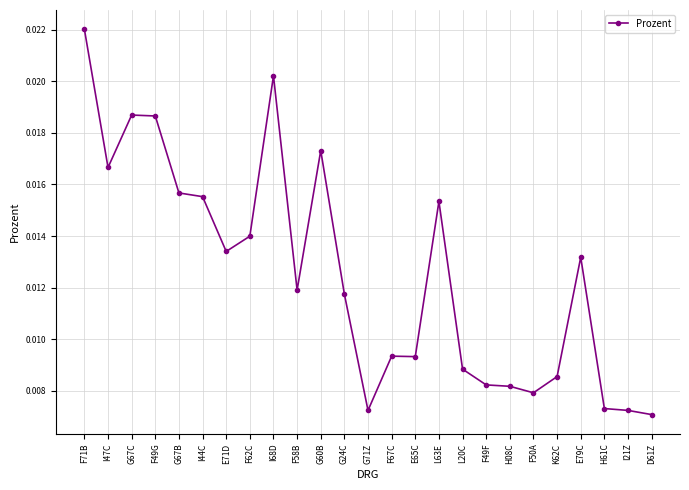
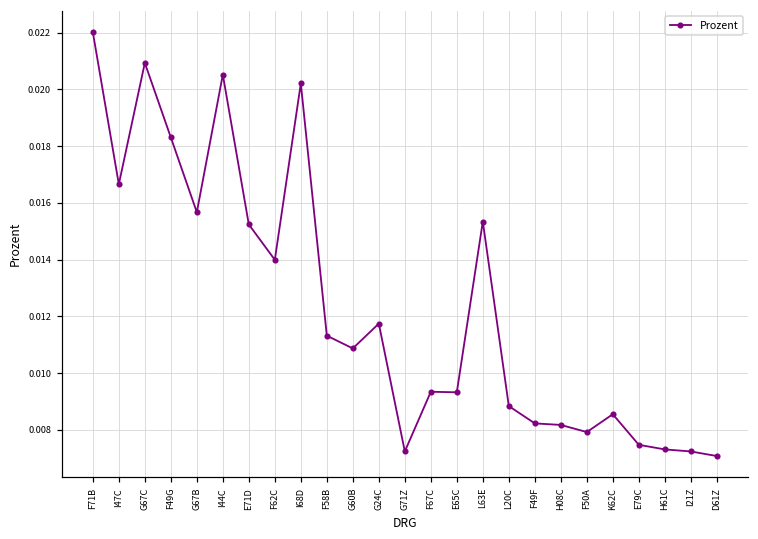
G67C: 0.0187 -> 0.0209
F49G: 0.0187 -> 0.0183
I44C: 0.0155 -> 0.0205
E71D: 0.0134 -> 0.0152
F58B: 0.0119 -> 0.0113
G60B: 0.0173 -> 0.0109
E79C: 0.0132 -> 0.0075
